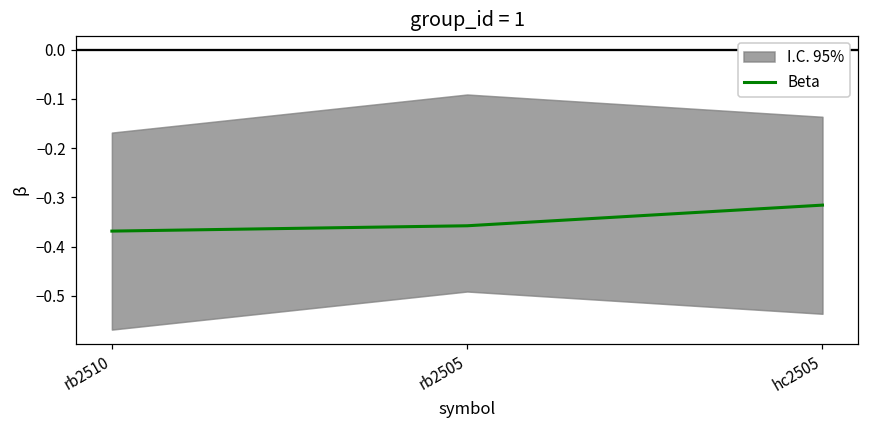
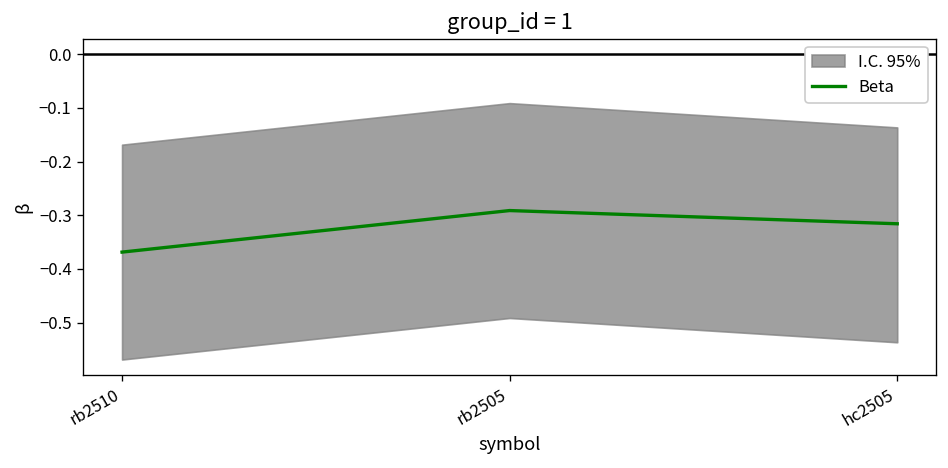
Beta, rb2505: -0.36 -> -0.29
